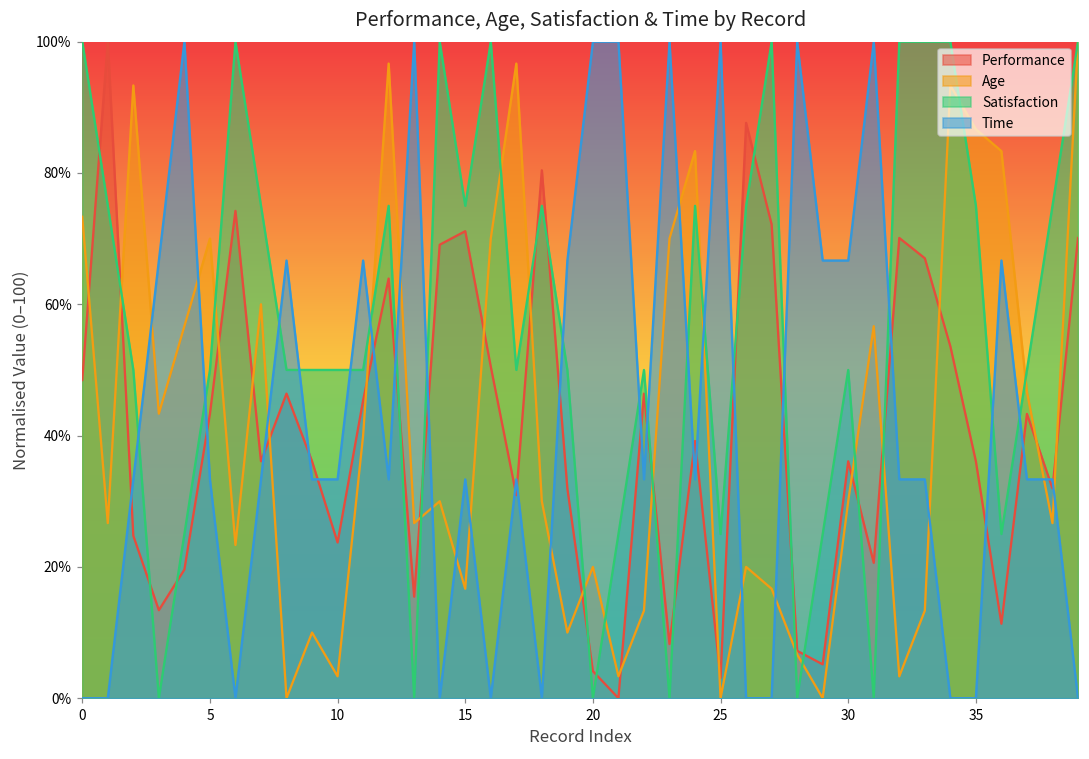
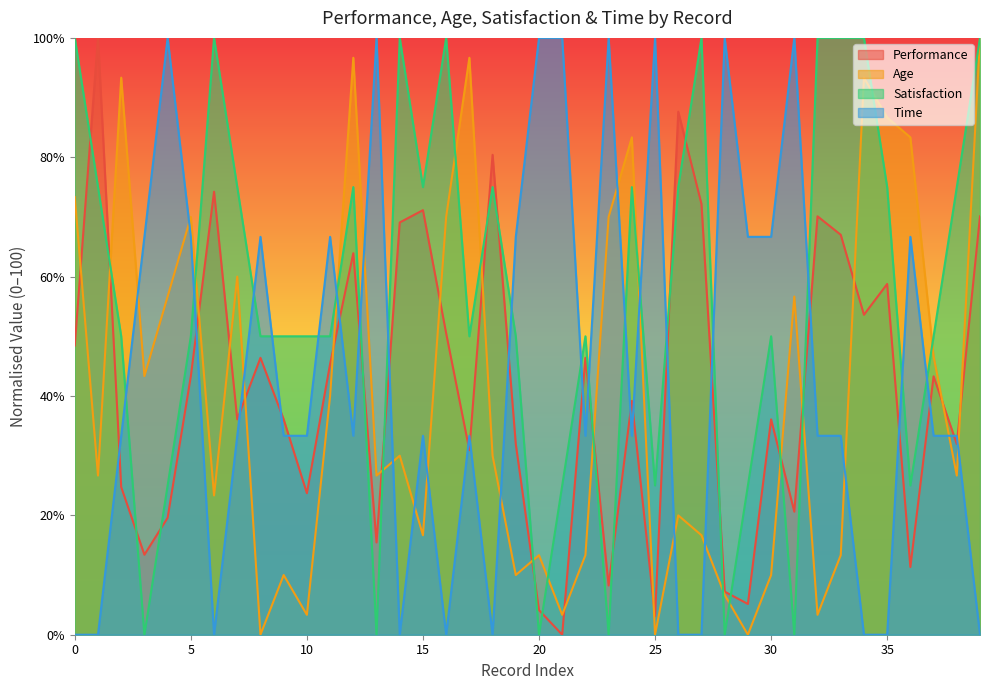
Time, 5: 33% -> 67%
Age, 20: 20% -> 13%
Age, 30: 30% -> 10%
Performance, 35: 36% -> 59%
